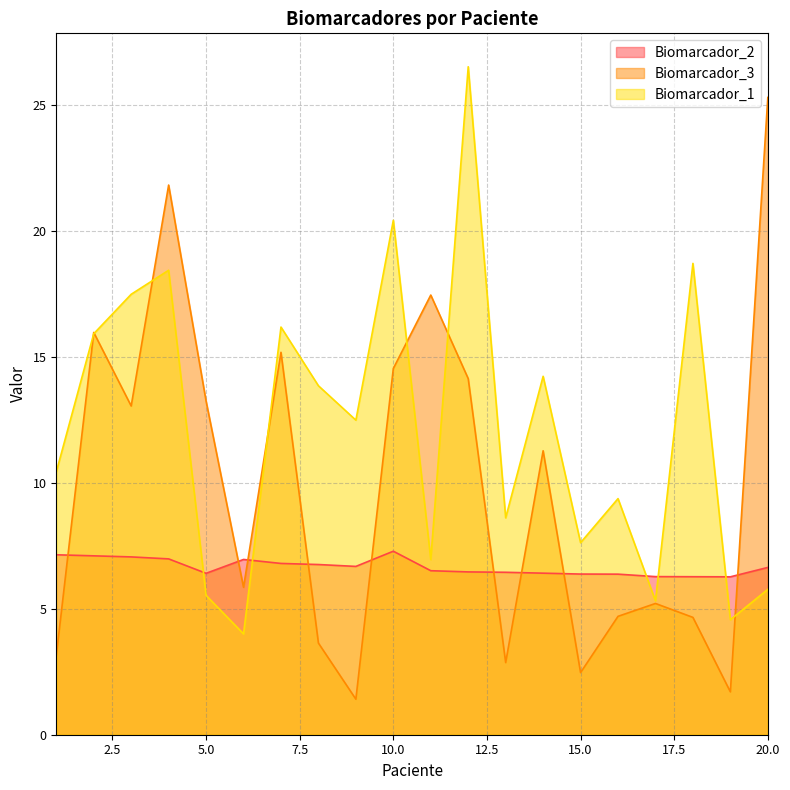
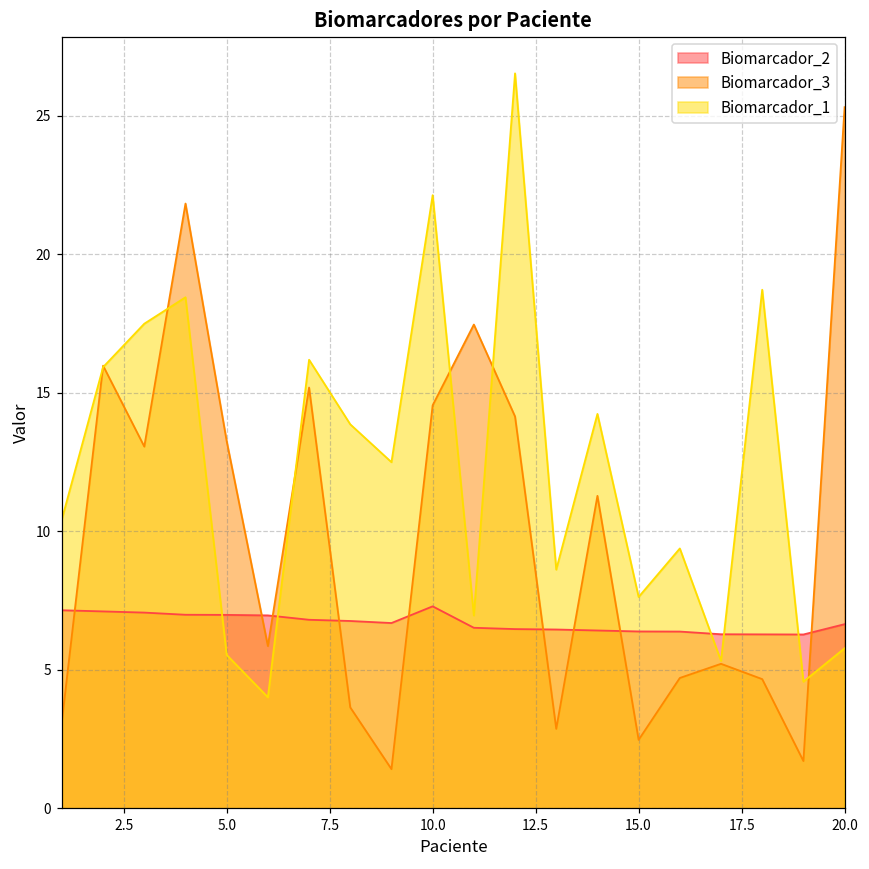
Biomarcador_2, 5.0: 6.4 -> 7.0
Biomarcador_1, 10.0: 20.4 -> 22.1
